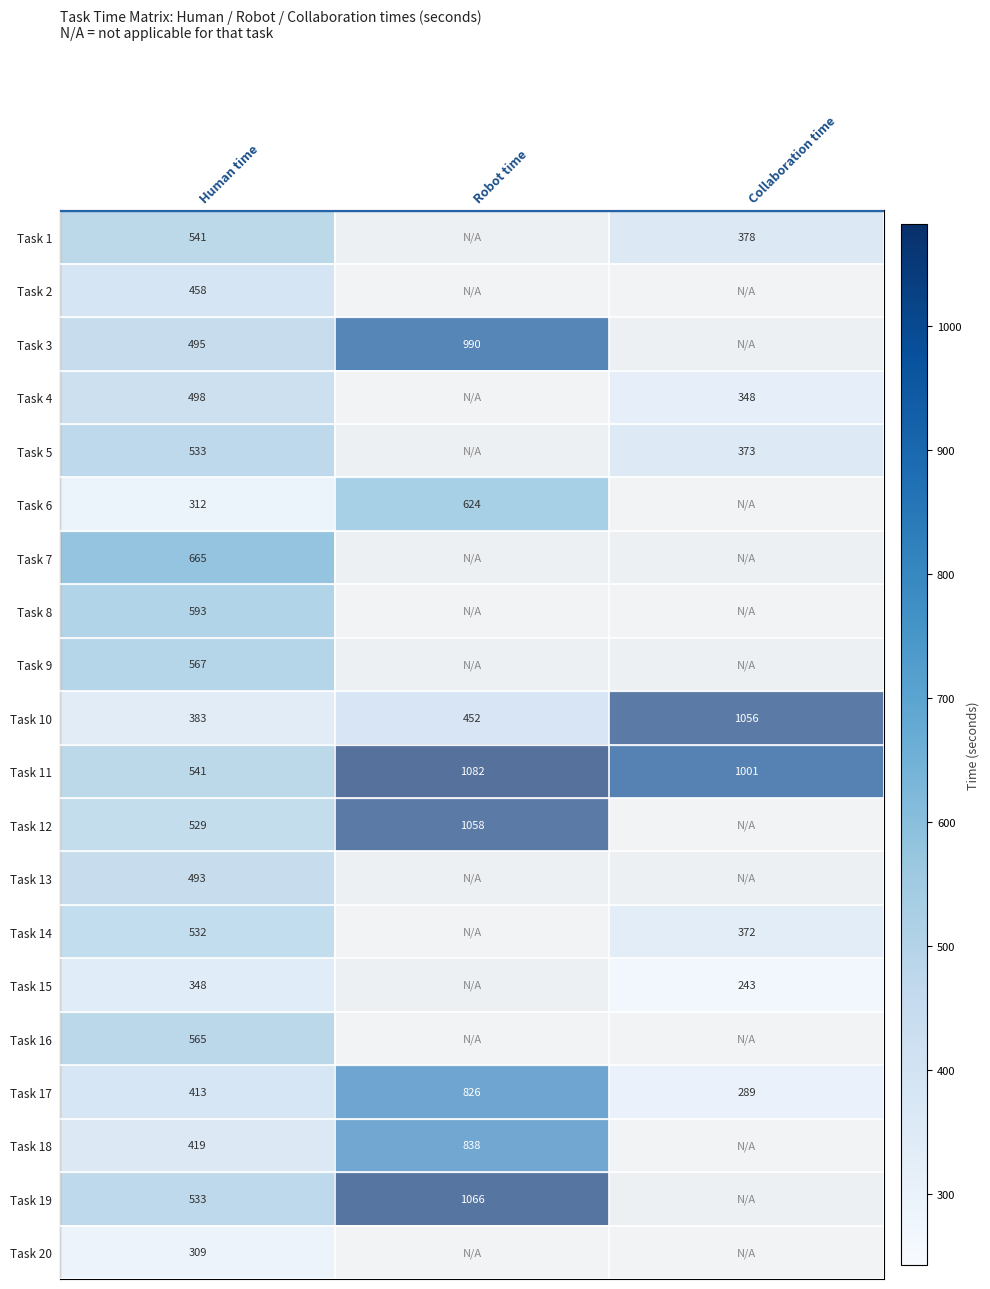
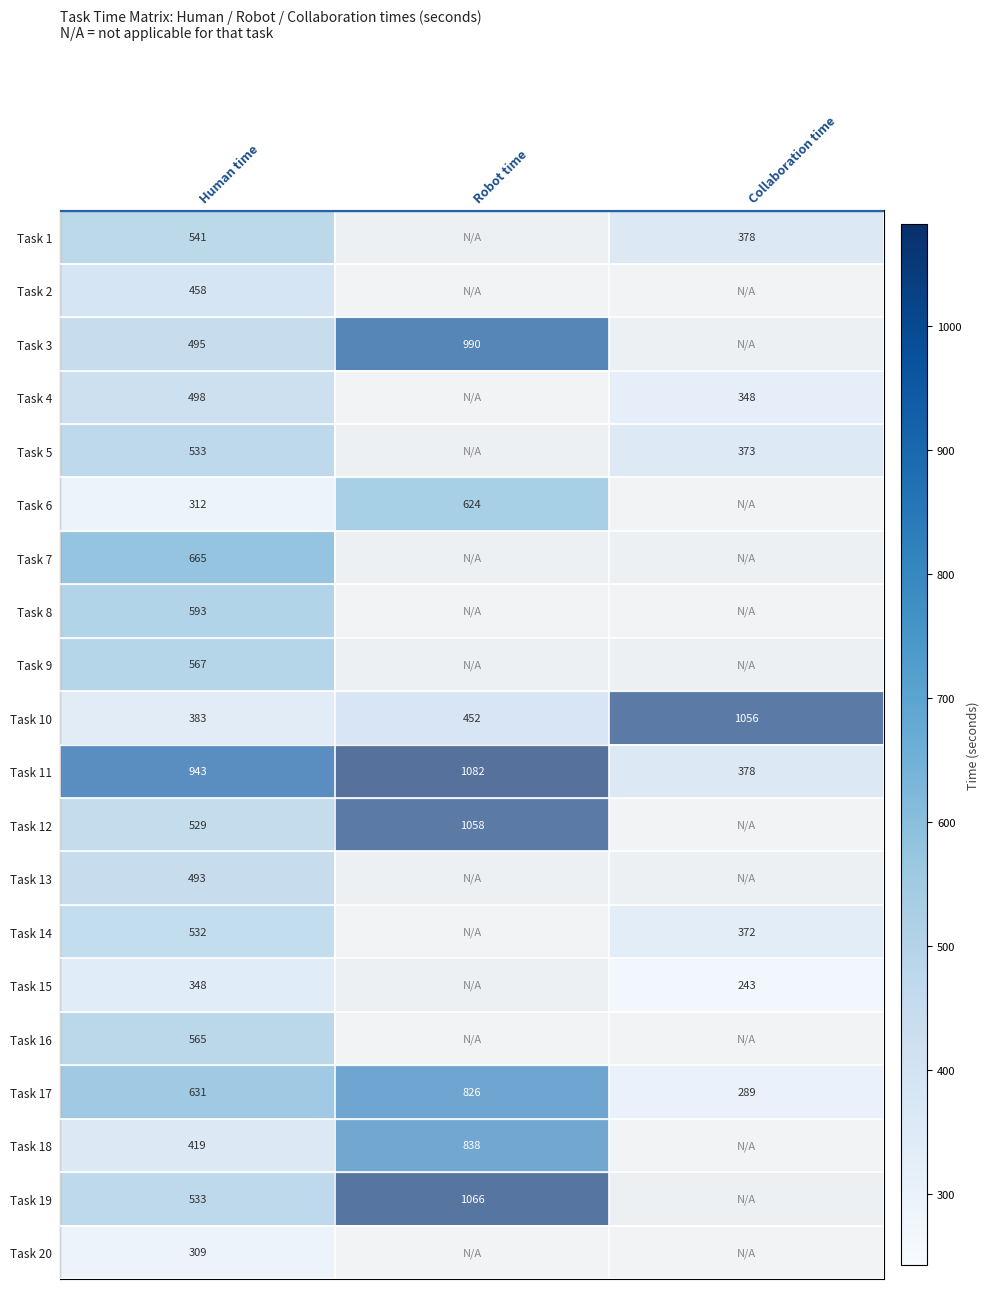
Task 11, Human time: 541 -> 943
Task 11, Collaboration time: 1001 -> 378
Task 17, Human time: 413 -> 631
